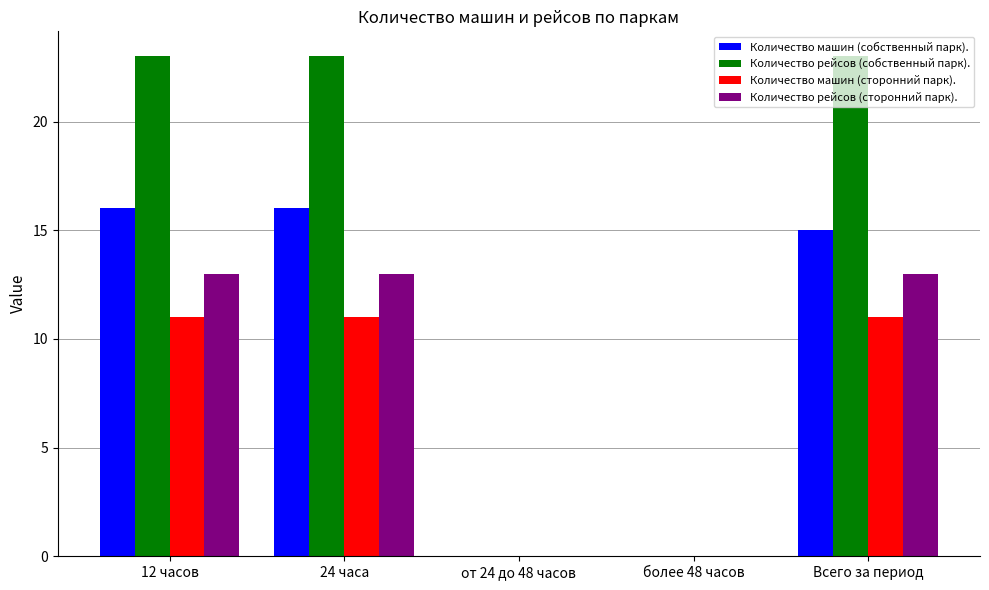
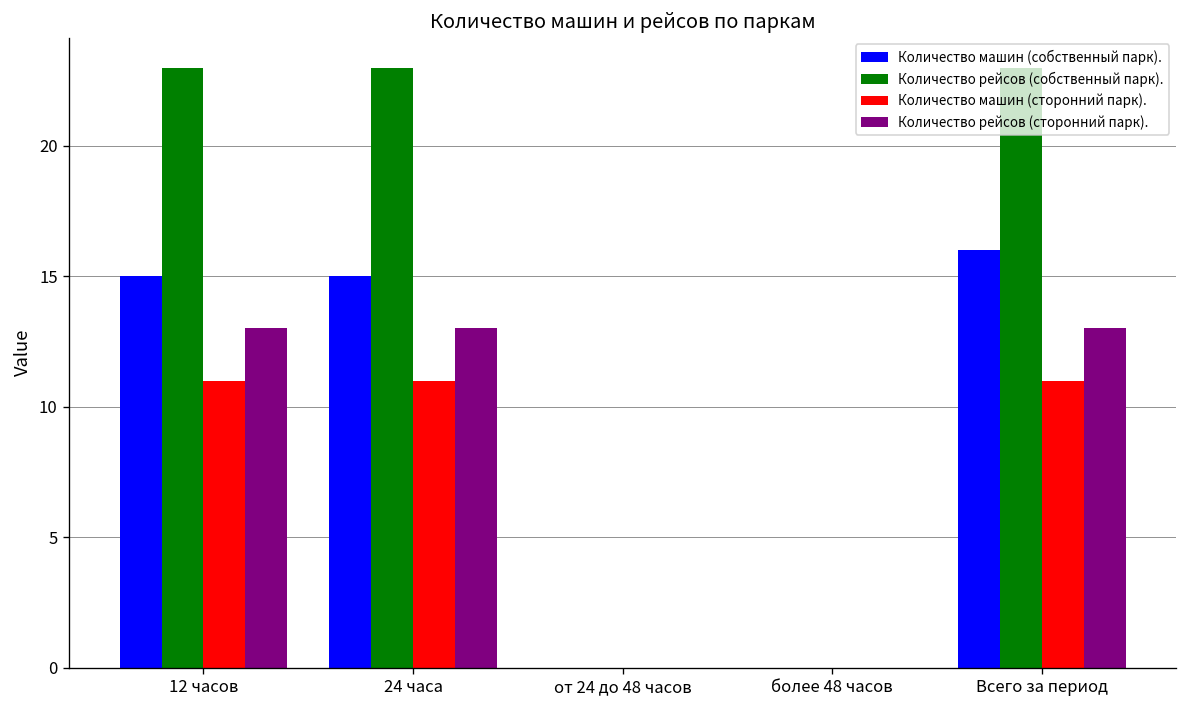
Количество машин (собственный парк)., 12 часов: 16 -> 15
Количество машин (собственный парк)., 24 часа: 16 -> 15
Количество машин (собственный парк)., Всего за период: 15 -> 16
